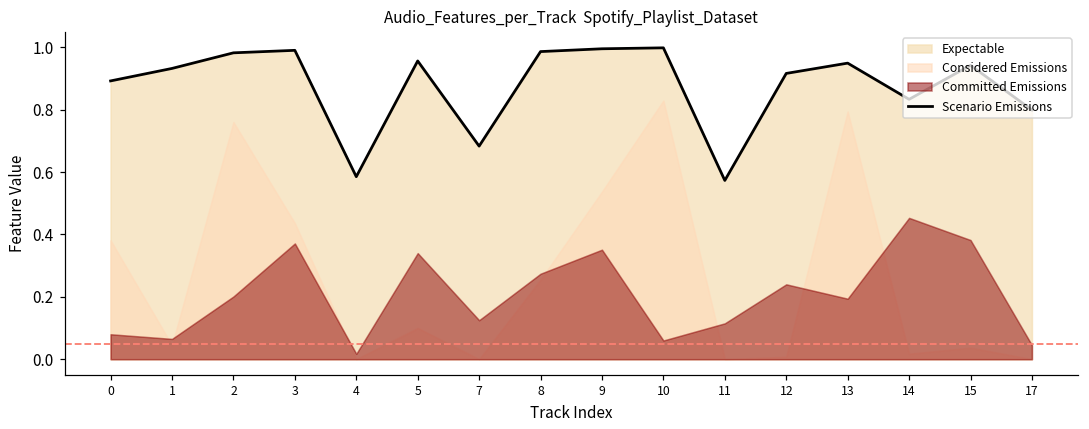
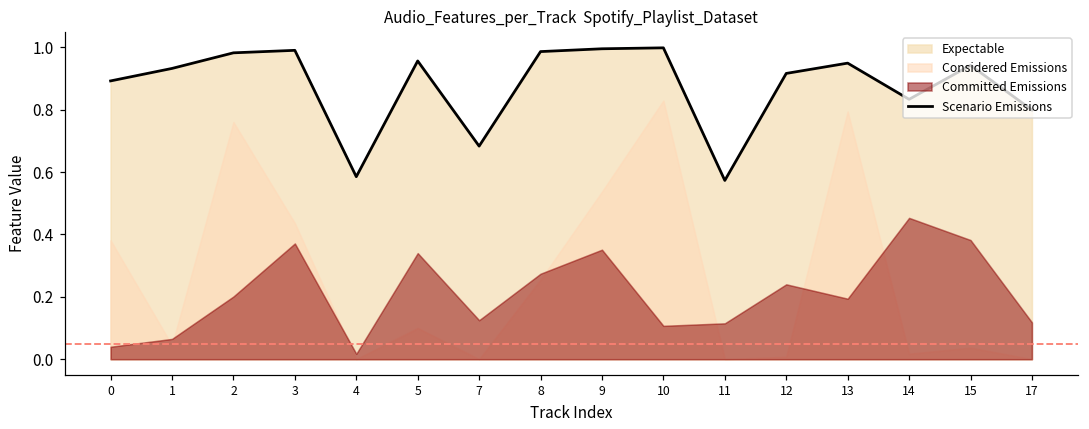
Committed Emissions, 0: 0.08 -> 0.04
Committed Emissions, 10: 0.06 -> 0.11
Committed Emissions, 17: 0.05 -> 0.12
